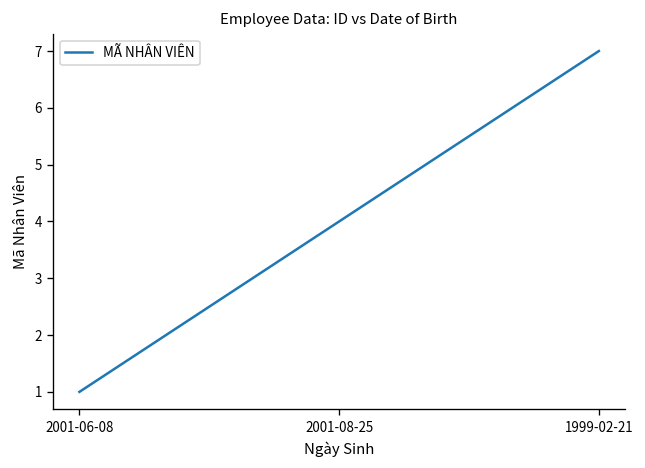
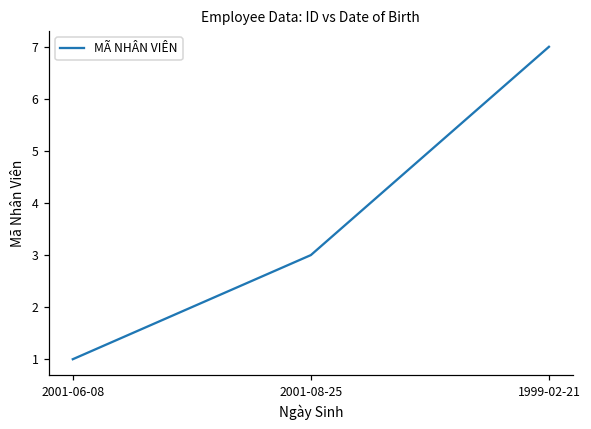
2001-08-25: 4 -> 3
